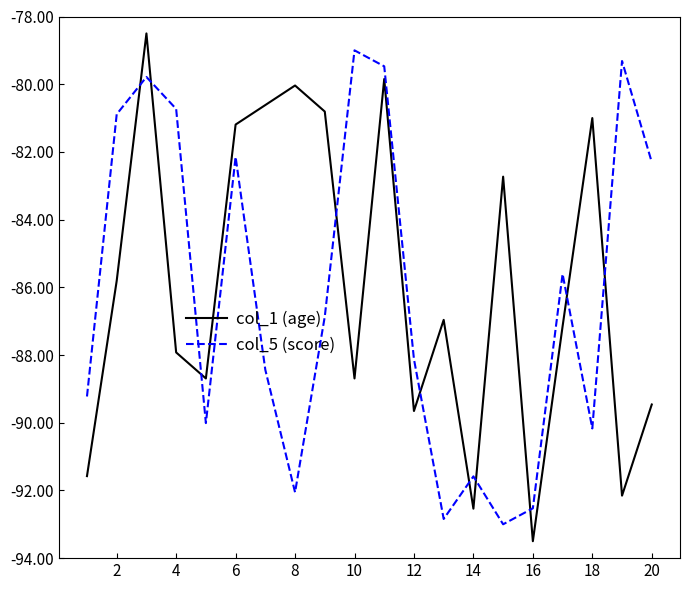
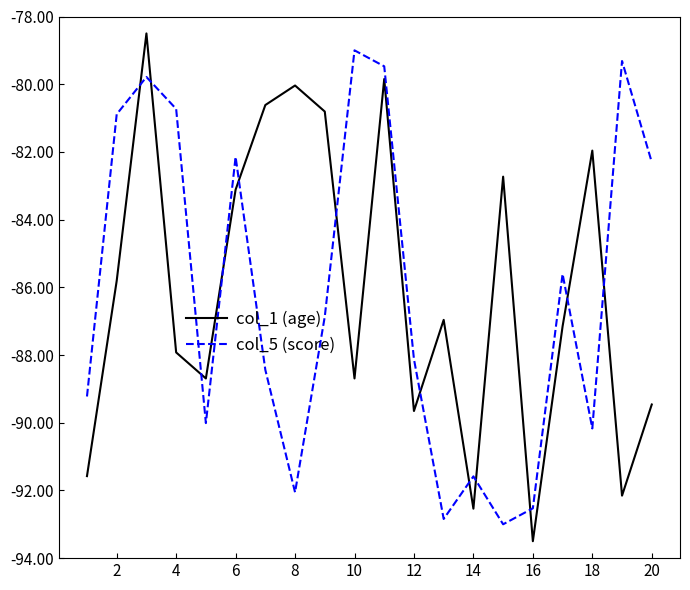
col_1 (age), 6: -81.2 -> -83.1
col_1 (age), 18: -81.0 -> -82.0
